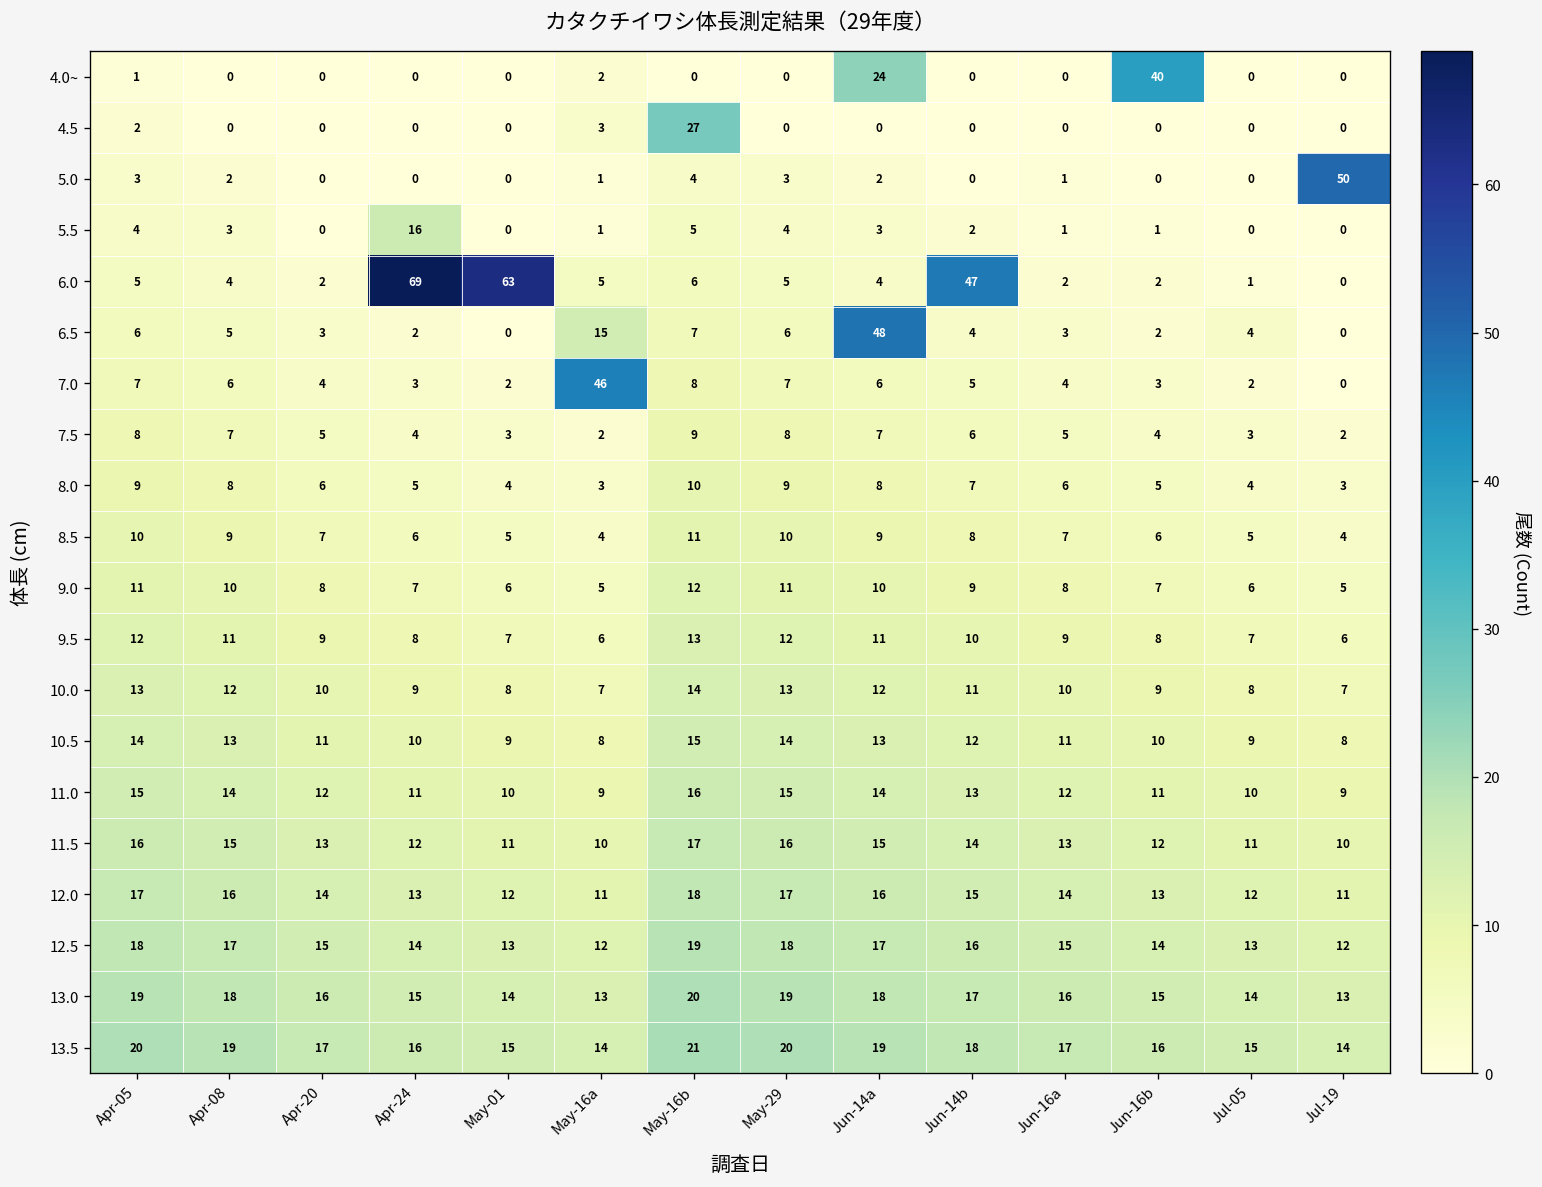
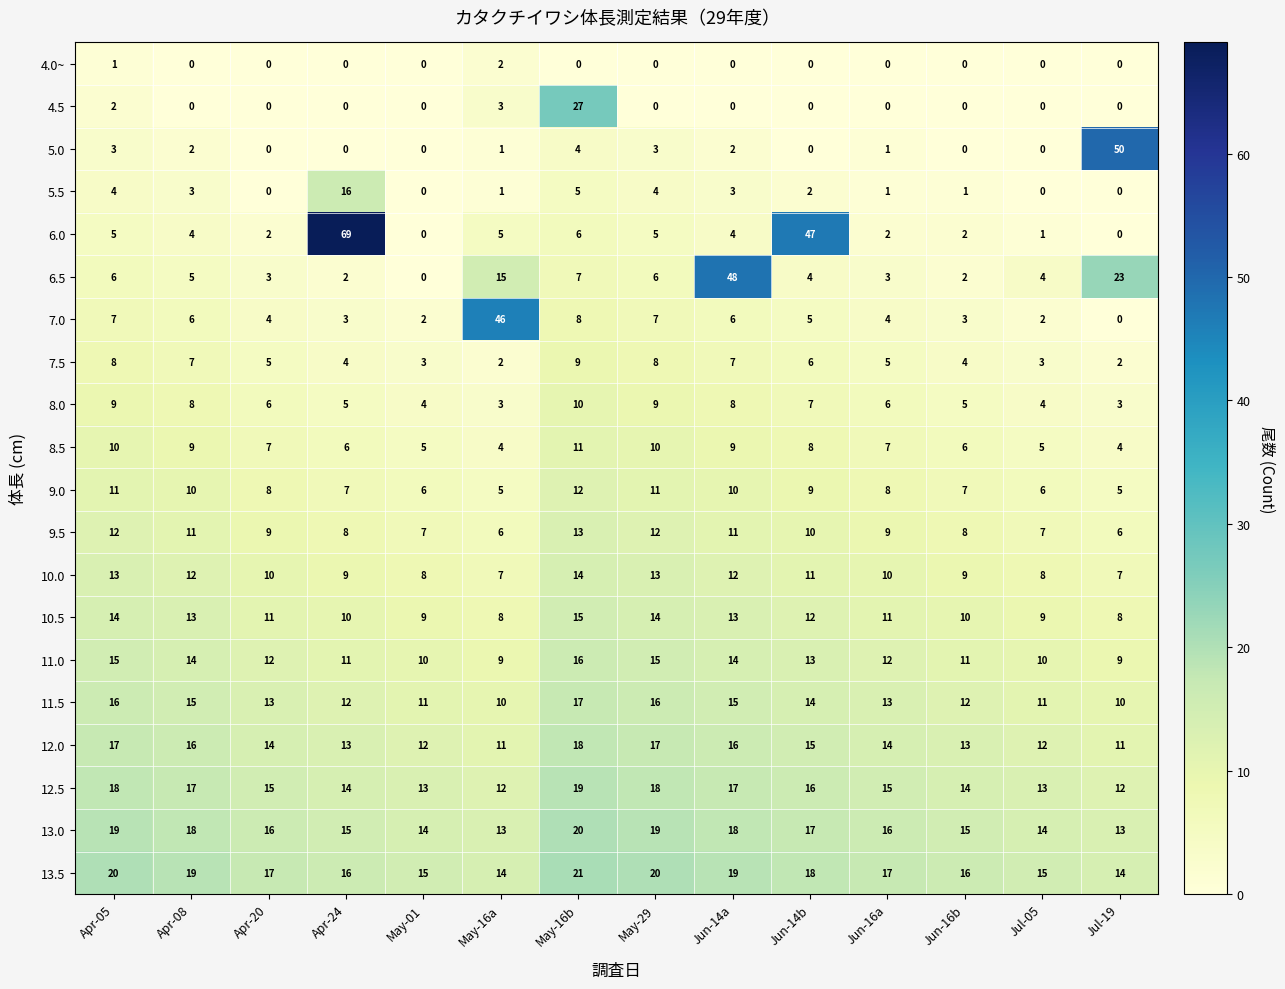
4.0~, Jun-14a: 24 -> 0
4.0~, Jun-16b: 40 -> 0
6.0, May-01: 63 -> 0
6.5, Jul-19: 0 -> 23
